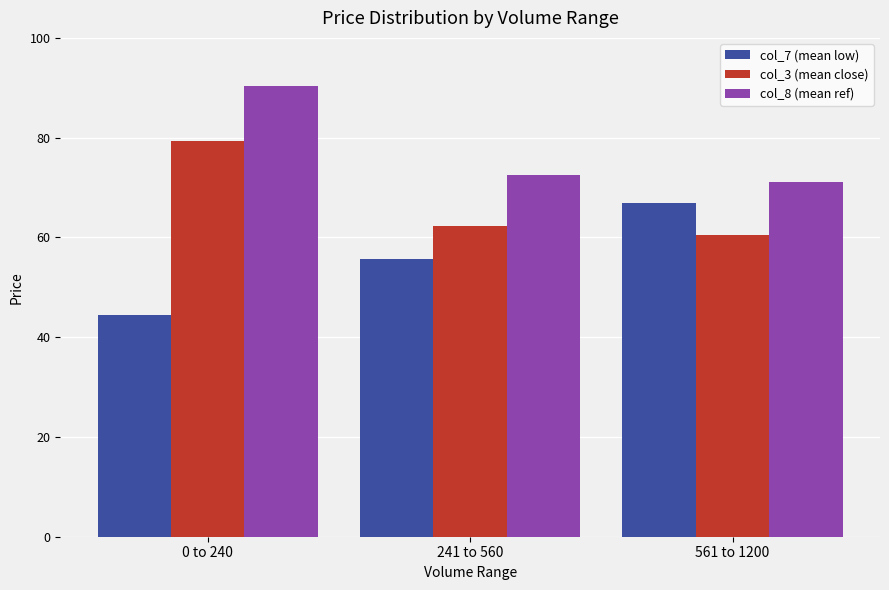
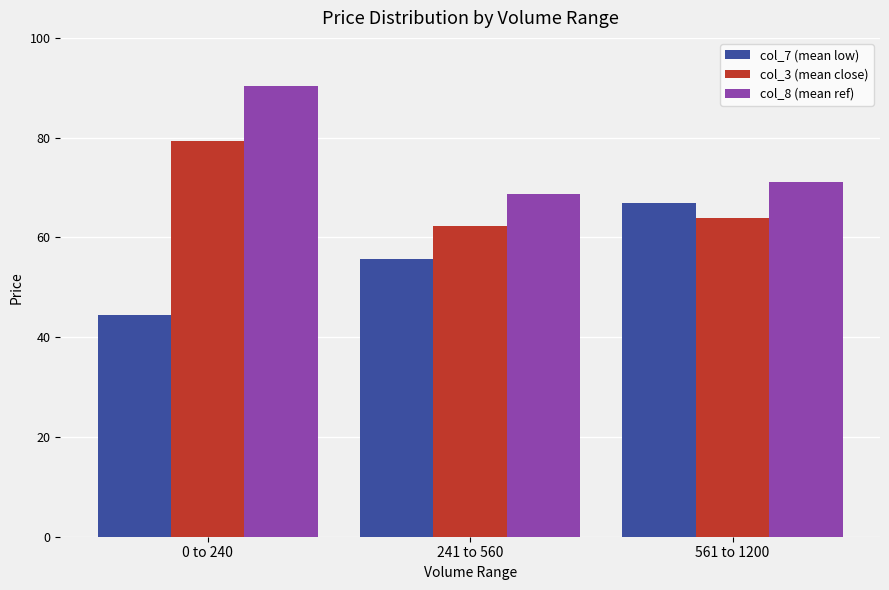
col_8 (mean ref), 241 to 560: 72 -> 69
col_3 (mean close), 561 to 1200: 60 -> 64
